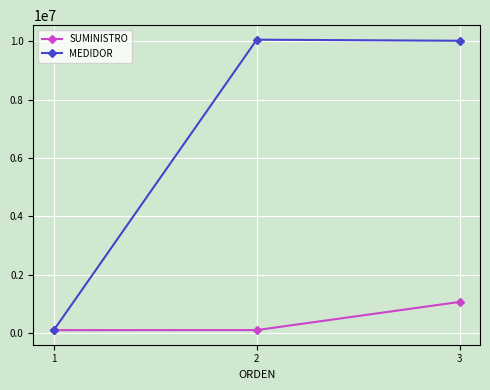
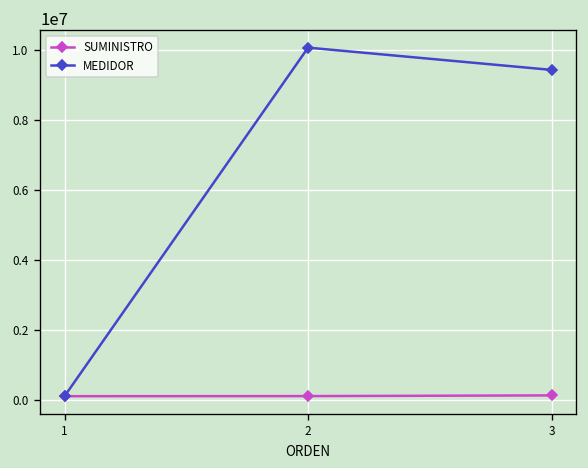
SUMINISTRO, 3: 1100000 -> 100000
MEDIDOR, 3: 10000000 -> 9400000
